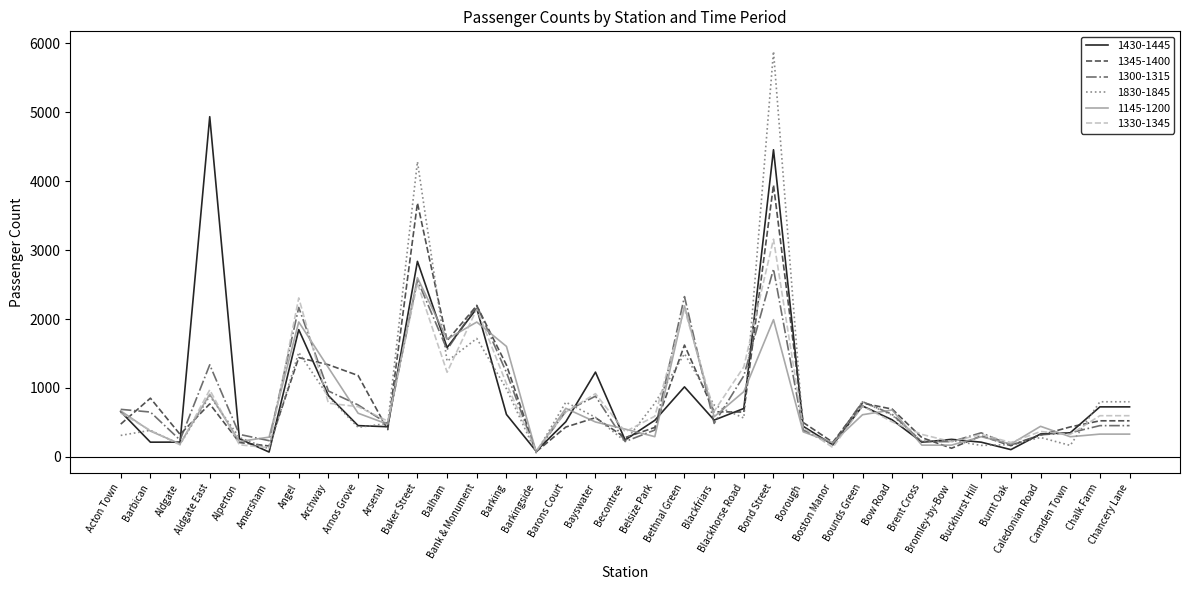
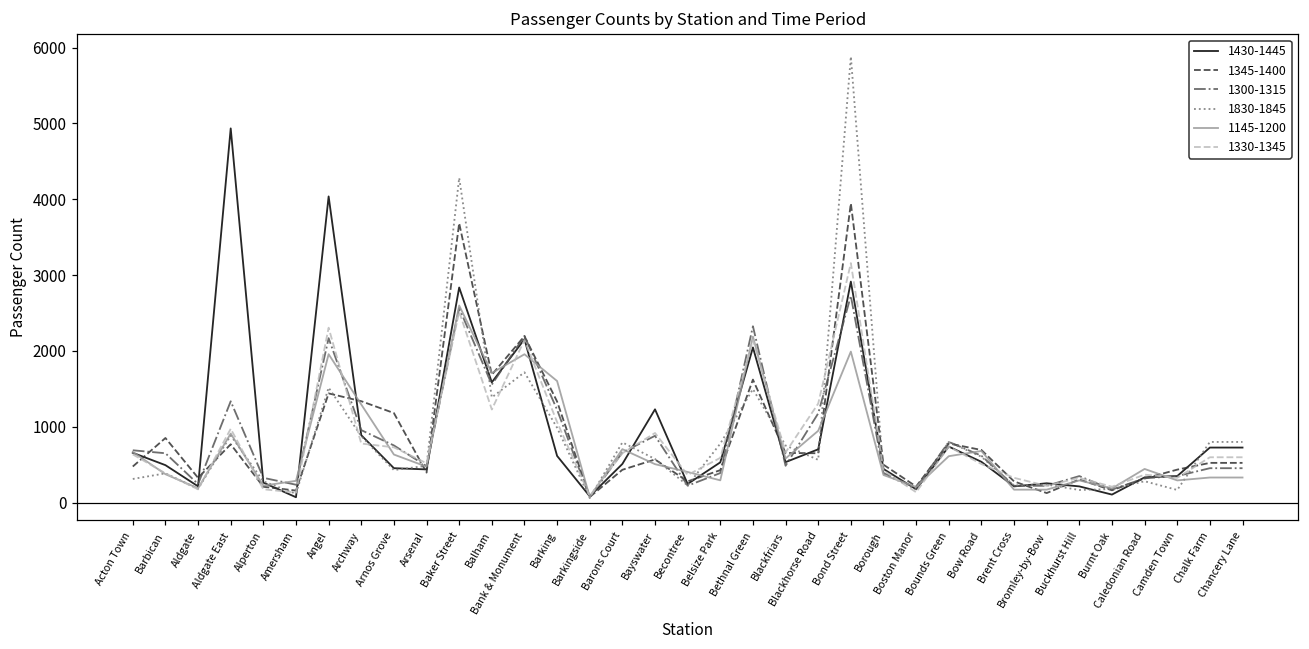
1430-1445, Barbican: 200 -> 500
1430-1445, Angel: 1800 -> 4000
1430-1445, Bethnal Green: 1000 -> 2000
1430-1445, Bond Street: 4500 -> 2900
